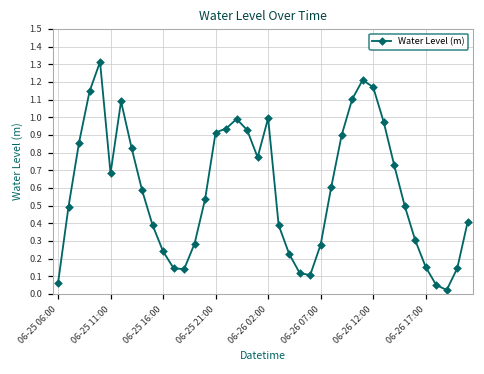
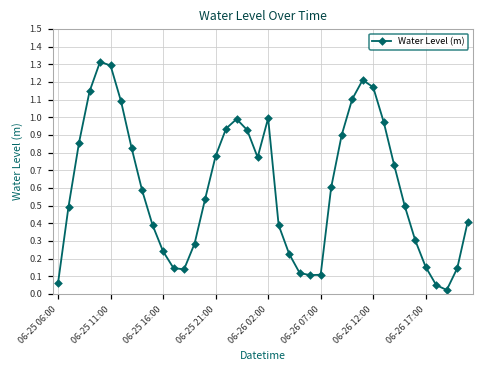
06-25 11:00: 0.68 -> 1.29
06-25 21:00: 0.91 -> 0.78
06-26 07:00: 0.28 -> 0.11
